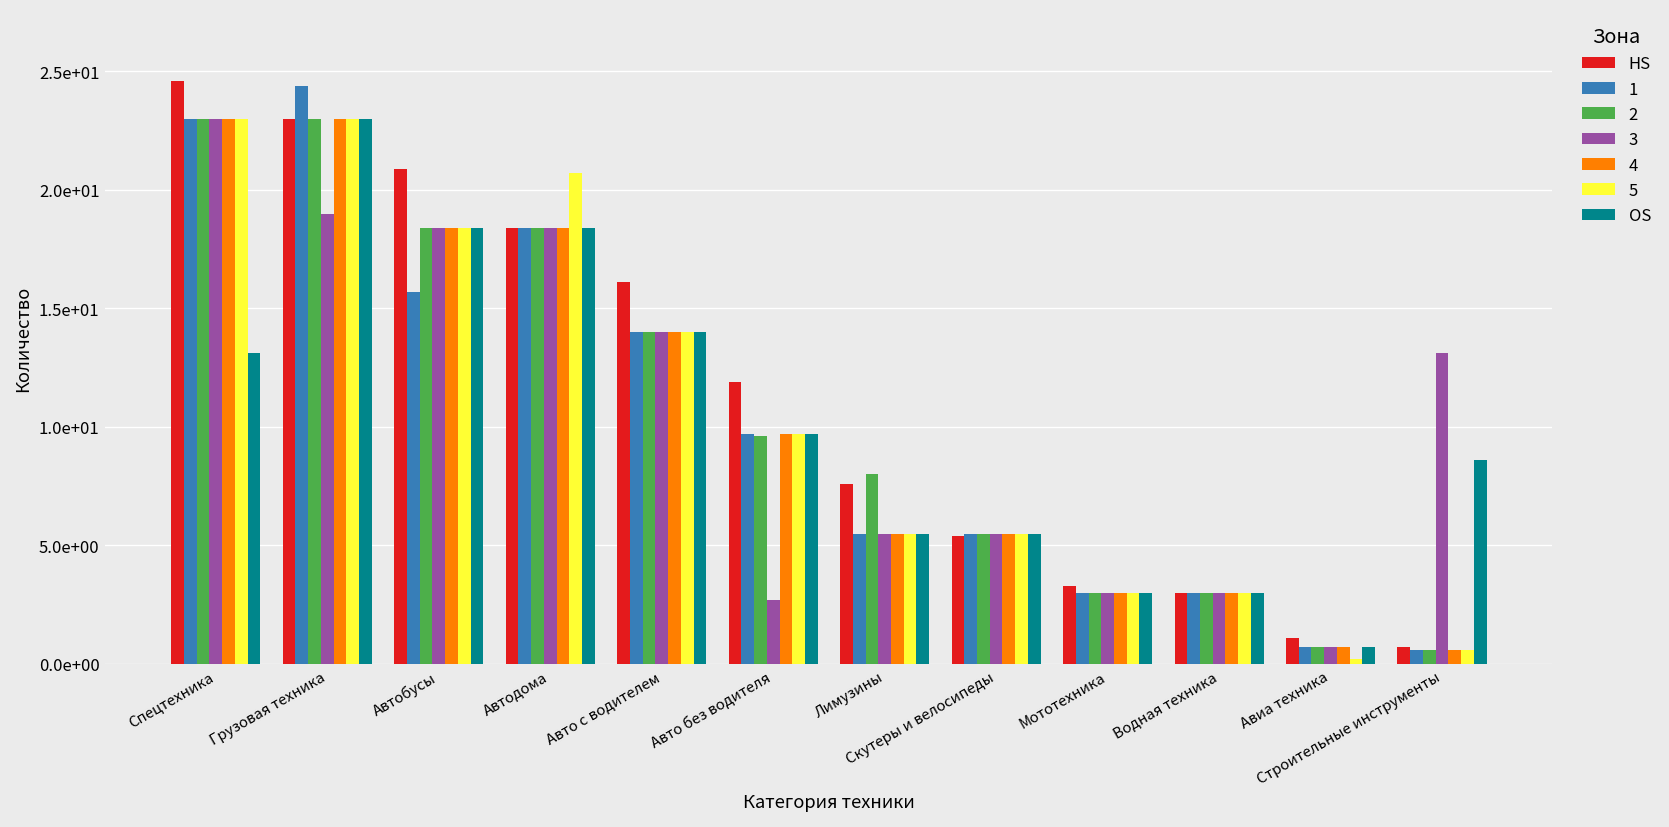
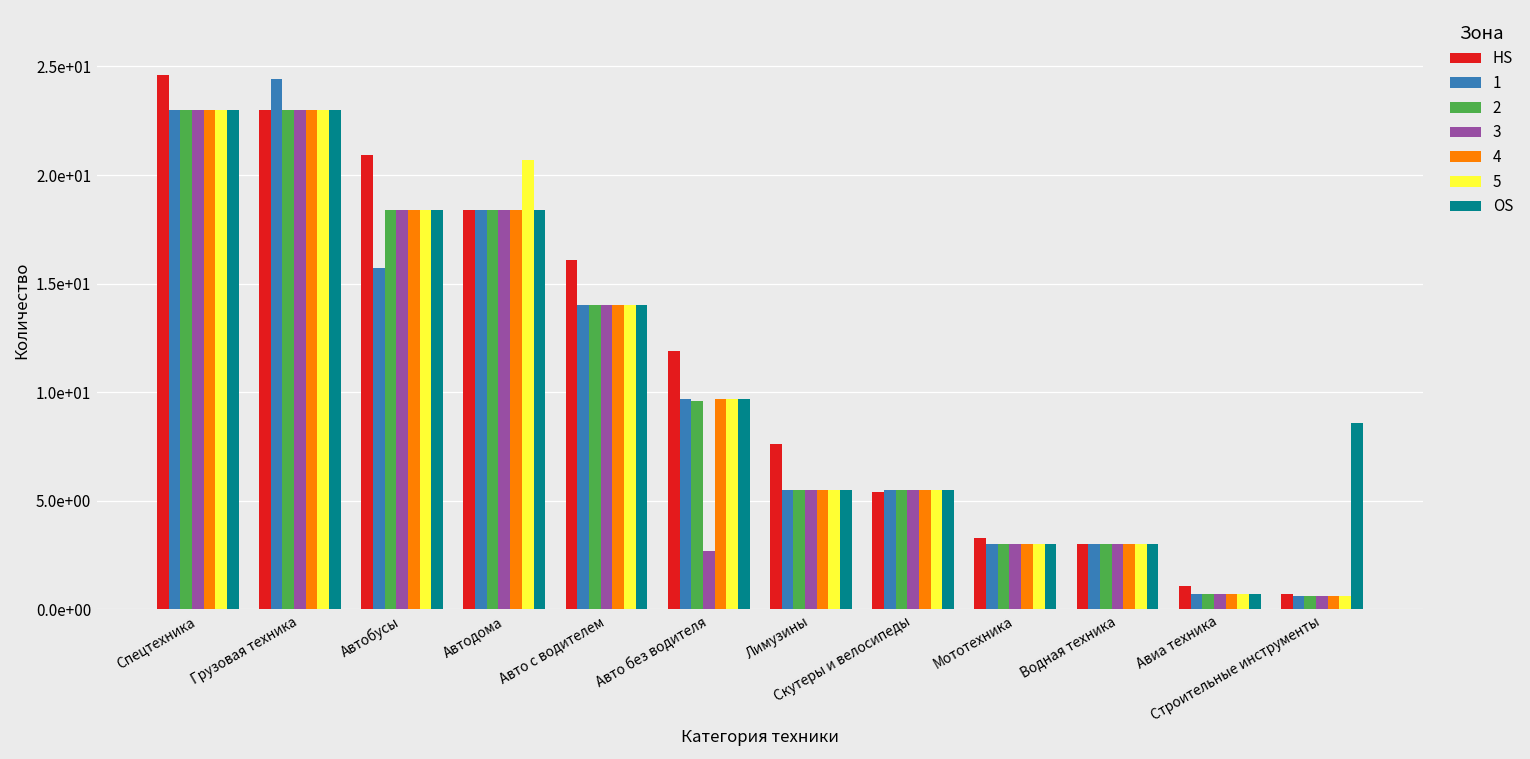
OS, Спецтехника: 13.1 -> 23.0
3, Грузовая техника: 19 -> 23
2, Лимузины: 8.0 -> 5.5
5, Авиа техника: 0.2 -> 0.7
3, Строительные инструменты: 13.1 -> 0.6
